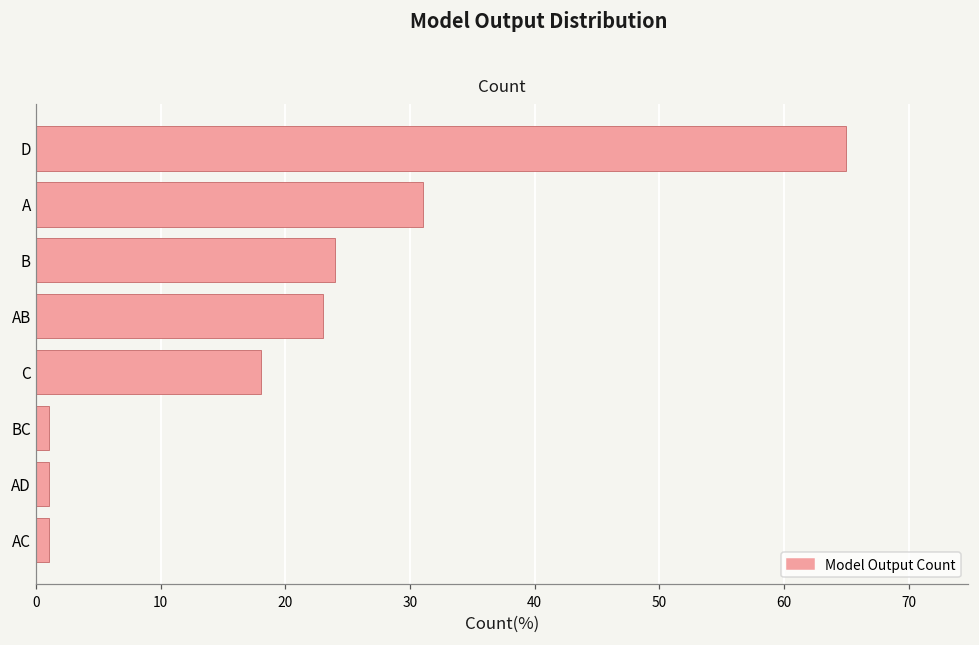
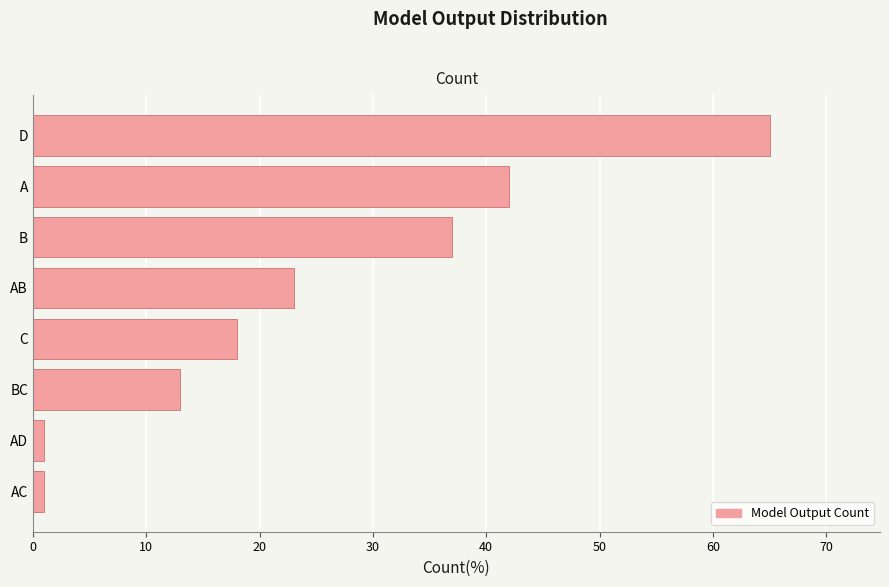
A: 31 -> 42
B: 24 -> 37
BC: 1 -> 13
